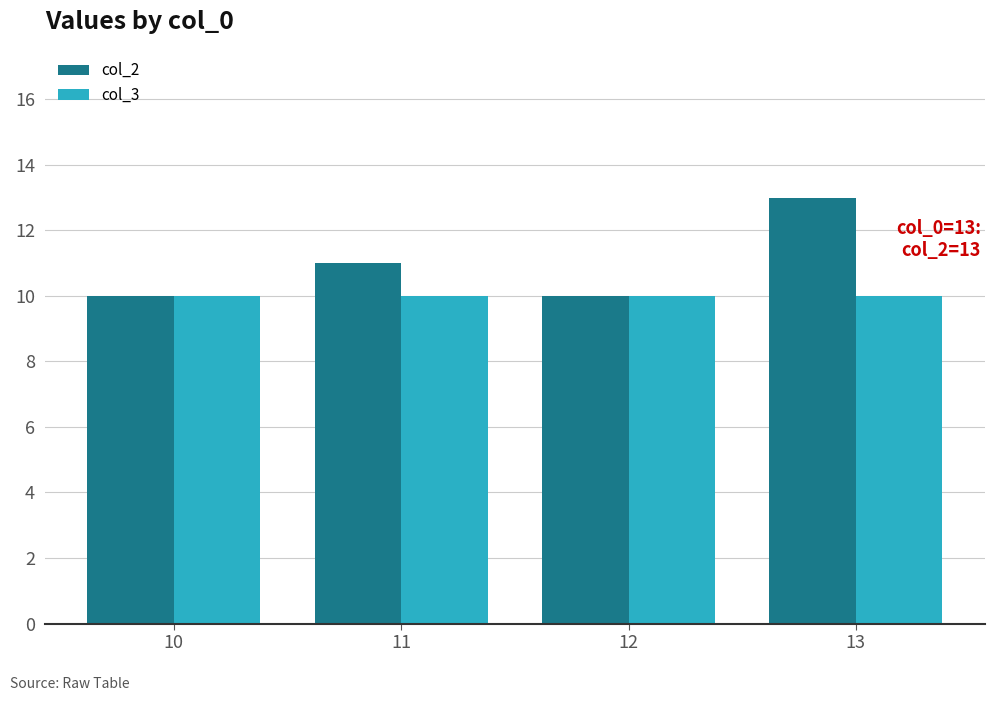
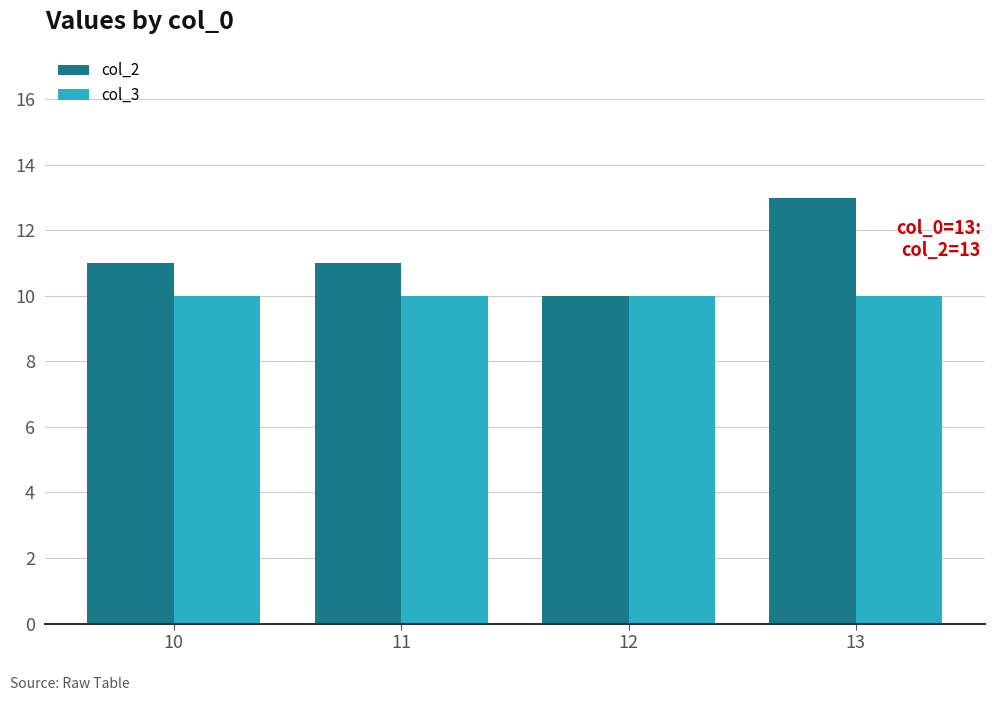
col_2, 10: 10 -> 11
